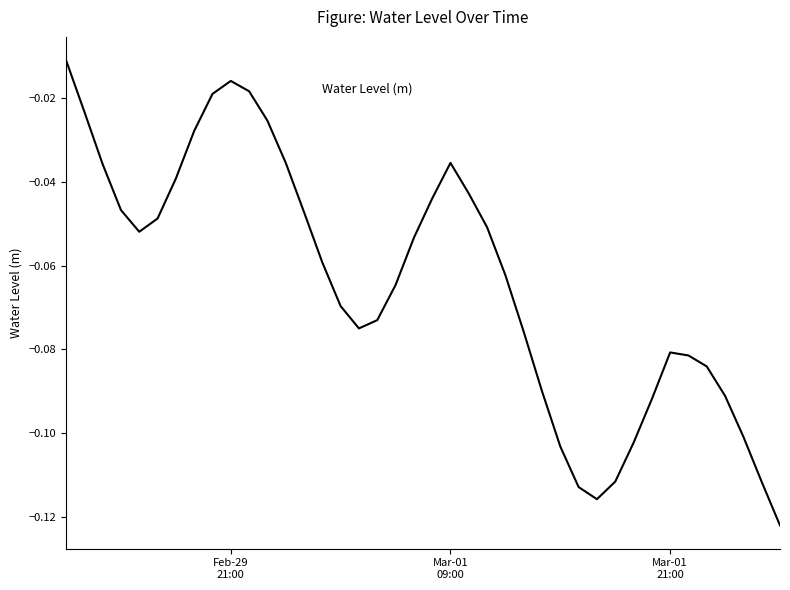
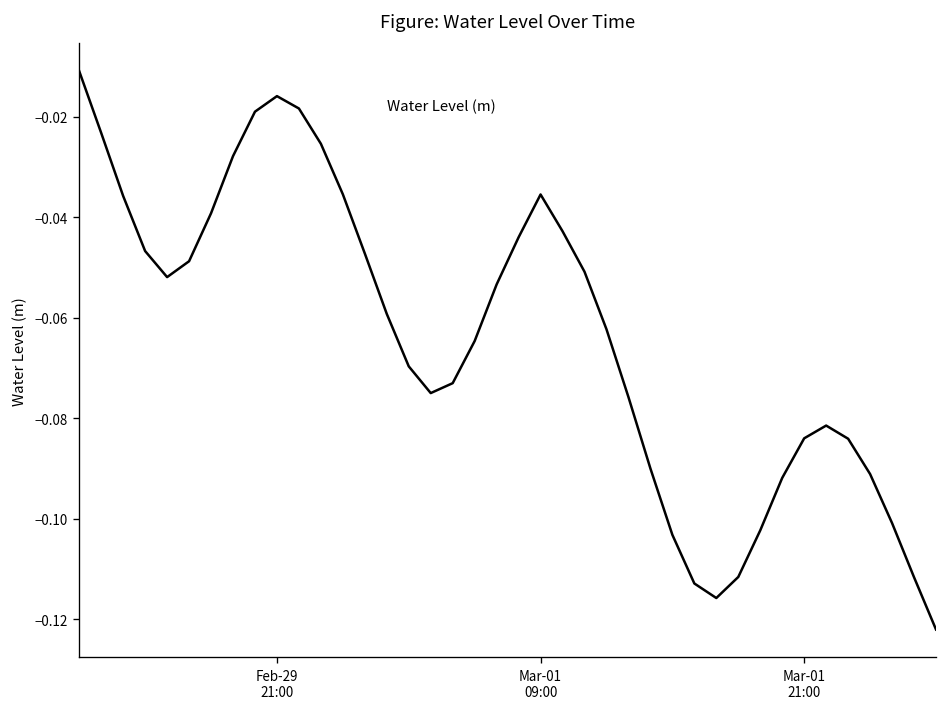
Mar-01 21:00: -0.081 -> -0.084
